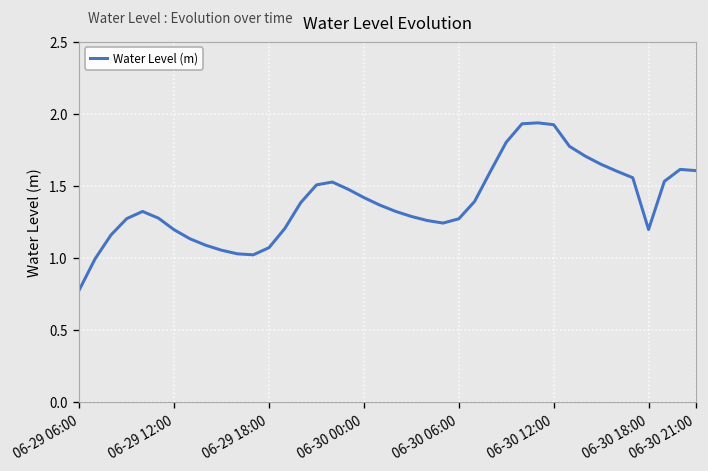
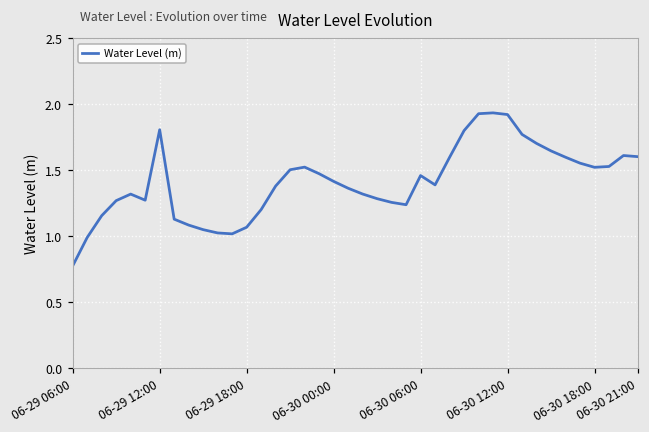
06-29 12:00: 1.19 -> 1.81
06-30 06:00: 1.27 -> 1.46
06-30 18:00: 1.19 -> 1.52
